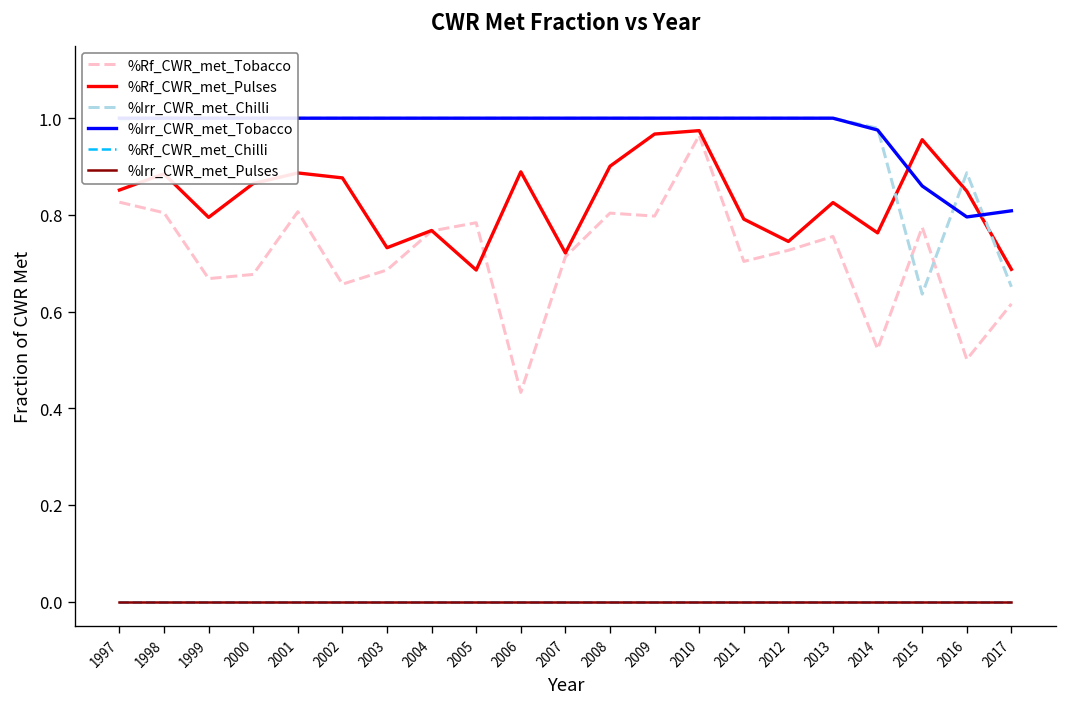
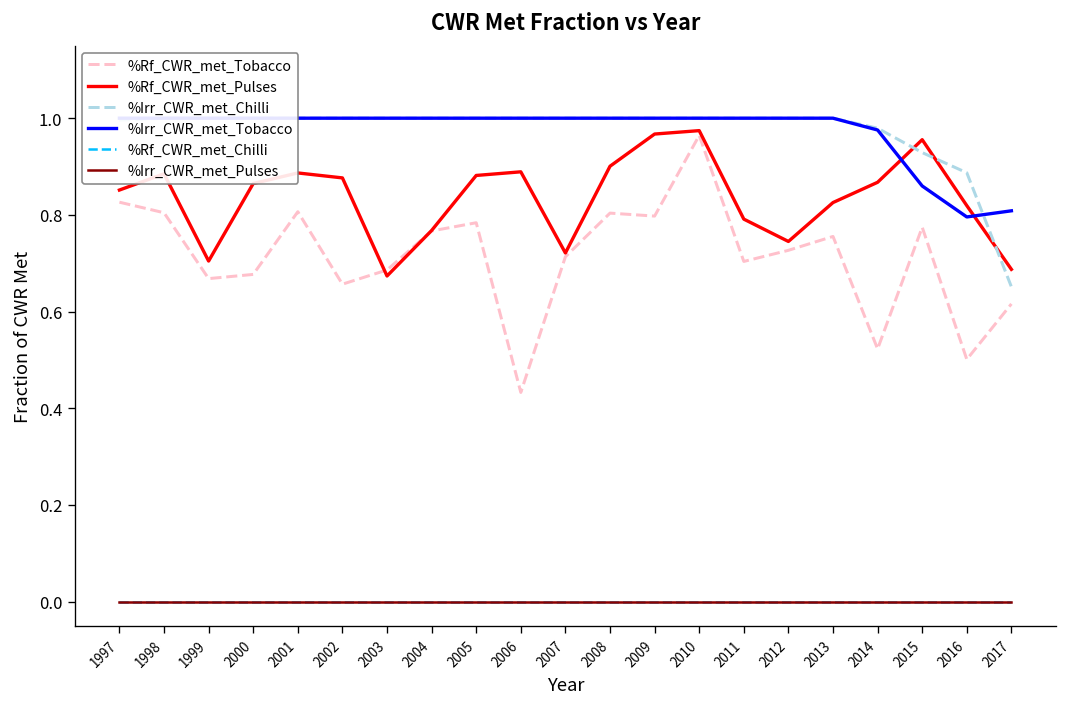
%Rf_CWR_met_Pulses, 1999: 0.79 -> 0.70
%Rf_CWR_met_Pulses, 2003: 0.73 -> 0.67
%Rf_CWR_met_Pulses, 2005: 0.69 -> 0.88
%Rf_CWR_met_Pulses, 2014: 0.76 -> 0.87
%Irr_CWR_met_Chilli, 2015: 0.64 -> 0.93
%Rf_CWR_met_Pulses, 2016: 0.85 -> 0.82
